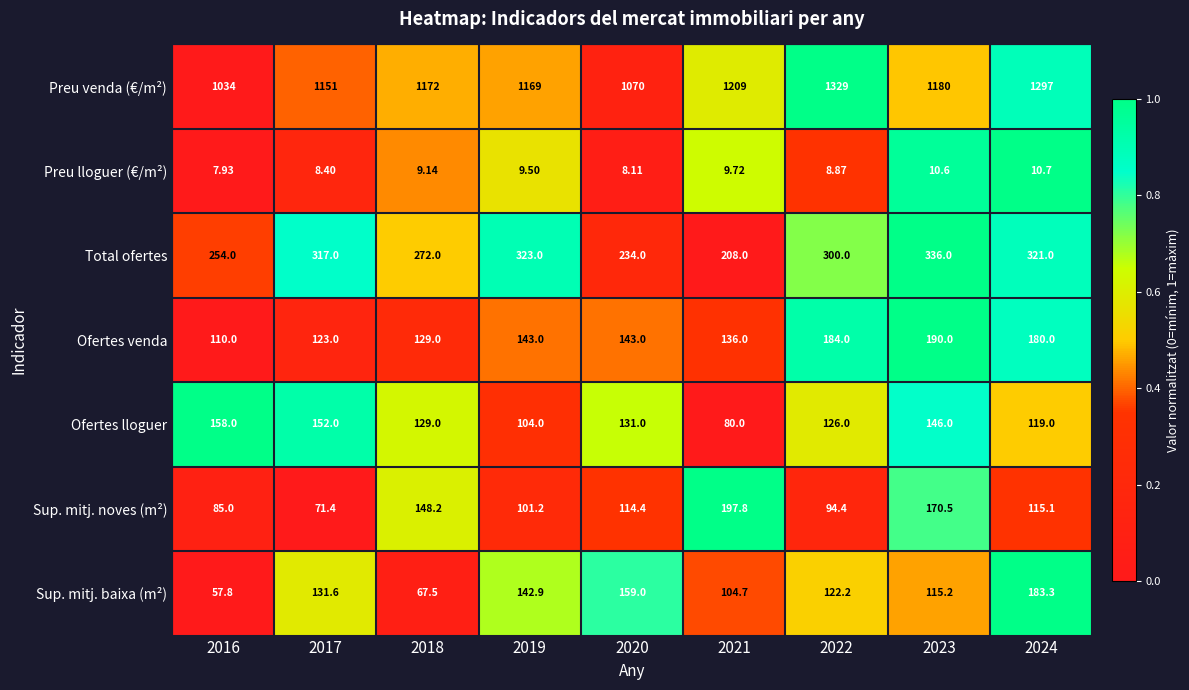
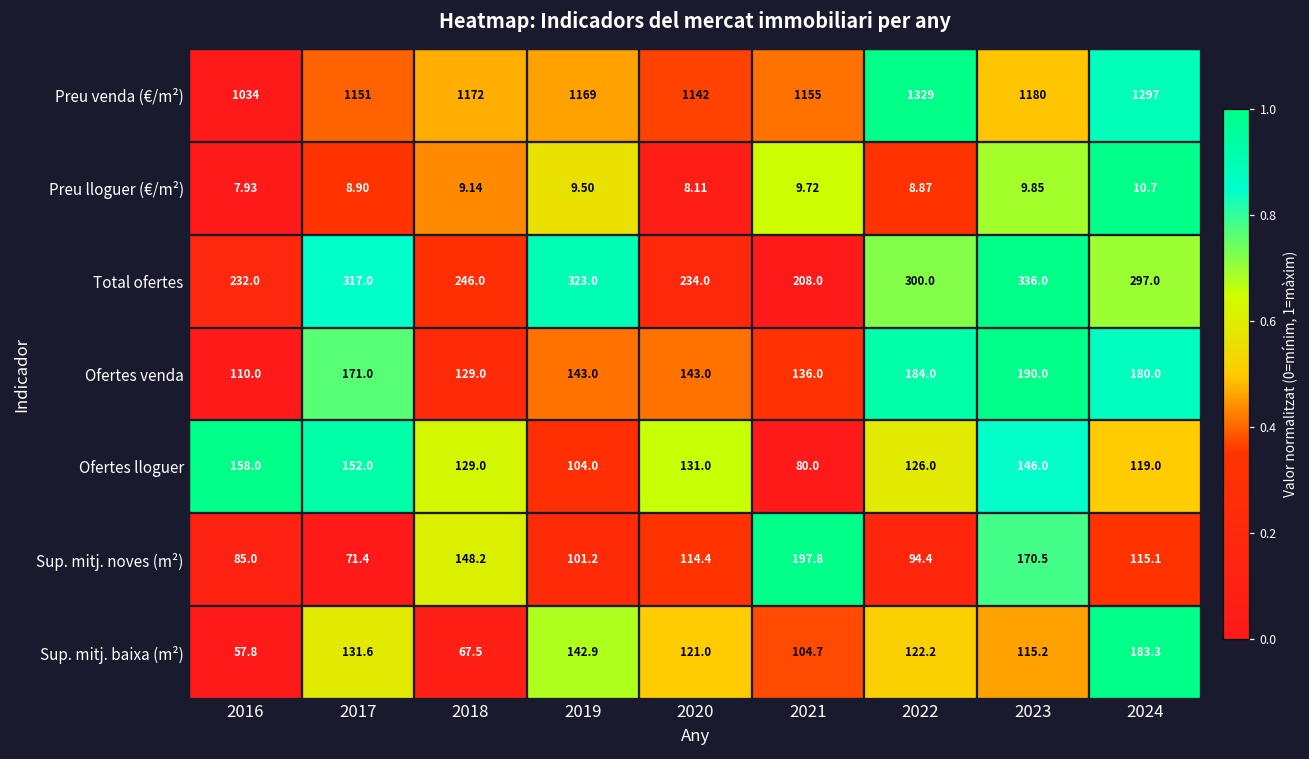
Preu venda (€/m²), 2020: 1070 -> 1142
Preu venda (€/m²), 2021: 1209 -> 1155
Preu lloguer (€/m²), 2017: 8.40 -> 8.90
Preu lloguer (€/m²), 2023: 10.6 -> 9.85
Total ofertes, 2016: 254.0 -> 232.0
Total ofertes, 2018: 272.0 -> 246.0
Total ofertes, 2024: 321.0 -> 297.0
Ofertes venda, 2017: 123.0 -> 171.0
Sup. mitj. baixa (m²), 2020: 159.0 -> 121.0
